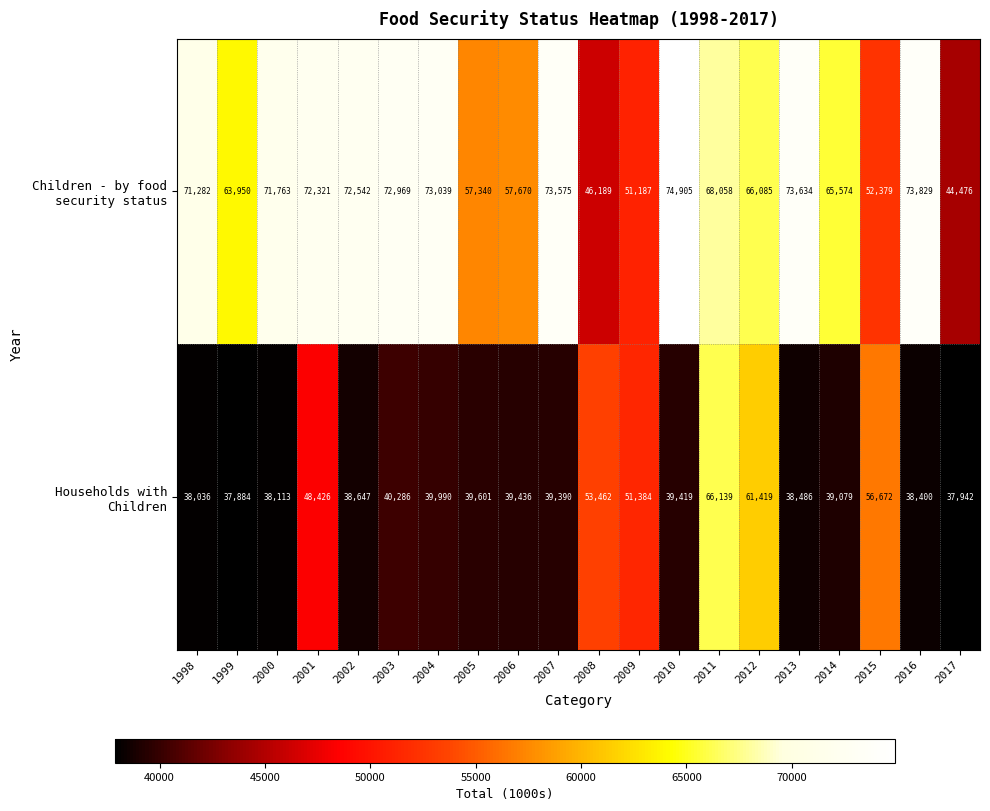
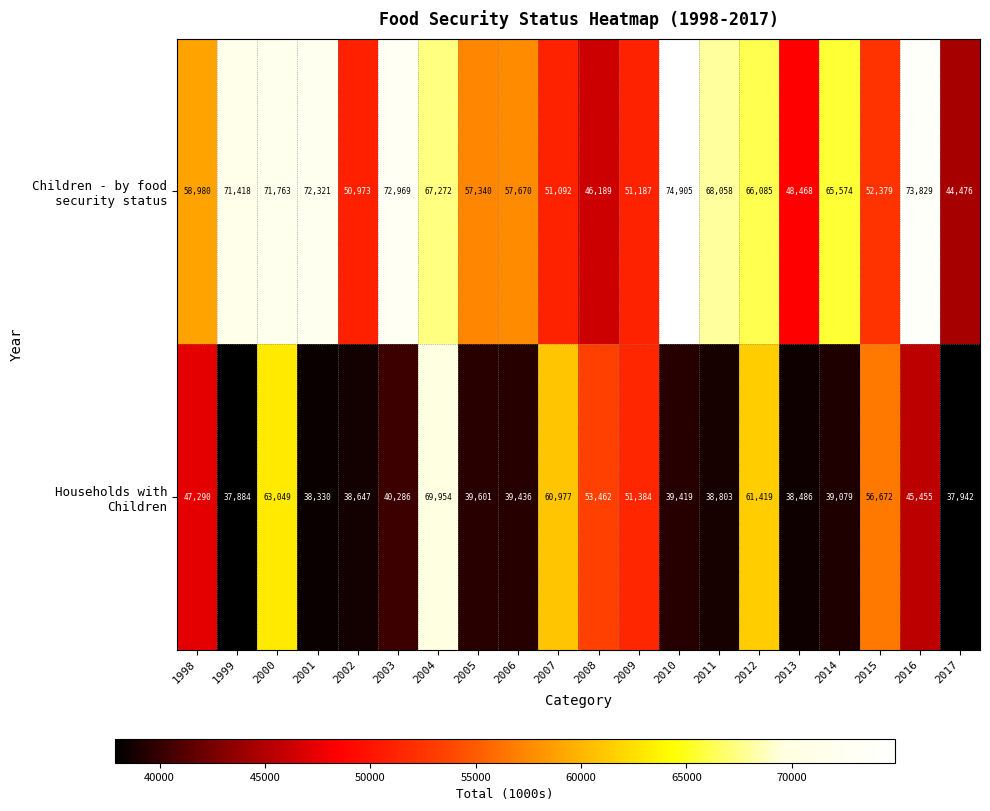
Children - by food security status, 1998: 71,282 -> 58,980
Children - by food security status, 1999: 63,950 -> 71,418
Children - by food security status, 2002: 72,542 -> 50,973
Children - by food security status, 2004: 73,039 -> 67,272
Children - by food security status, 2007: 73,575 -> 51,092
Children - by food security status, 2013: 73,634 -> 48,468
Households with Children, 1998: 38,036 -> 47,290
Households with Children, 2000: 38,113 -> 63,049
Households with Children, 2001: 48,426 -> 38,330
Households with Children, 2004: 39,990 -> 69,954
Households with Children, 2007: 39,390 -> 60,977
Households with Children, 2011: 66,139 -> 38,803
Households with Children, 2016: 38,400 -> 45,455
